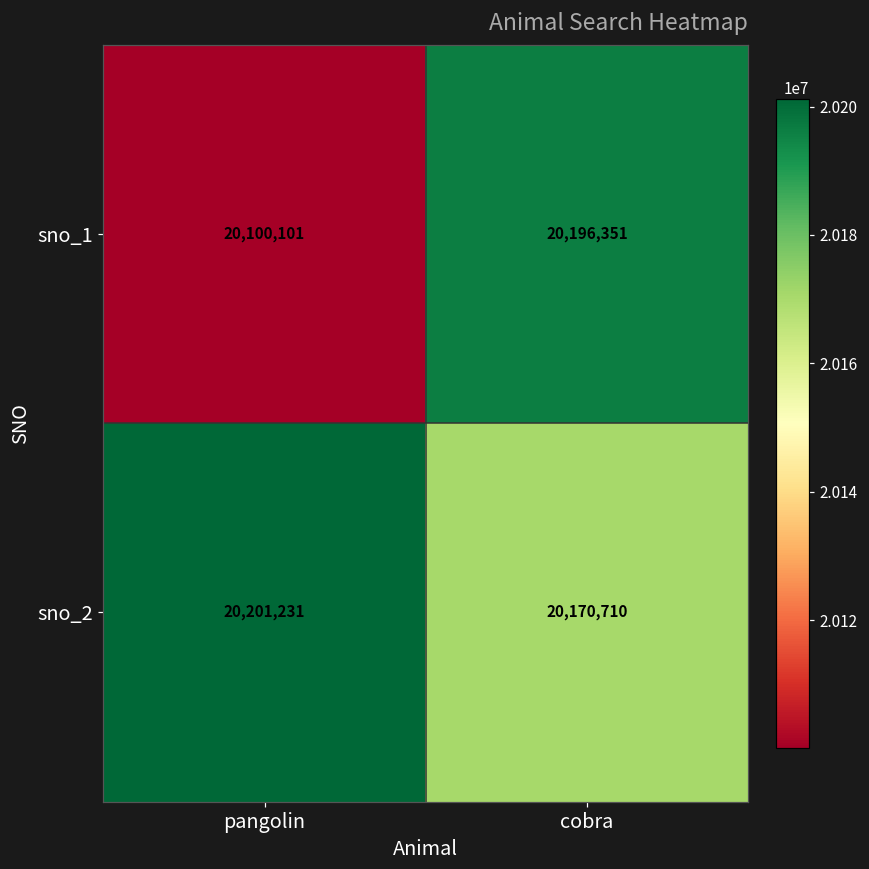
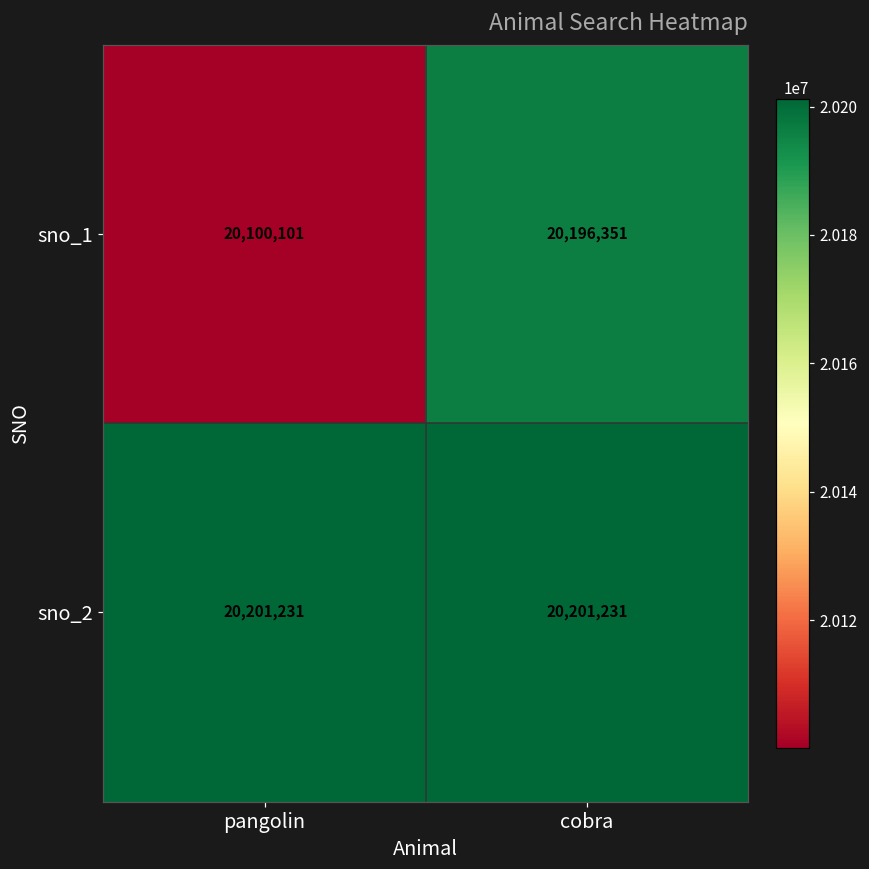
sno_2, cobra: 20,170,710 -> 20,201,231
